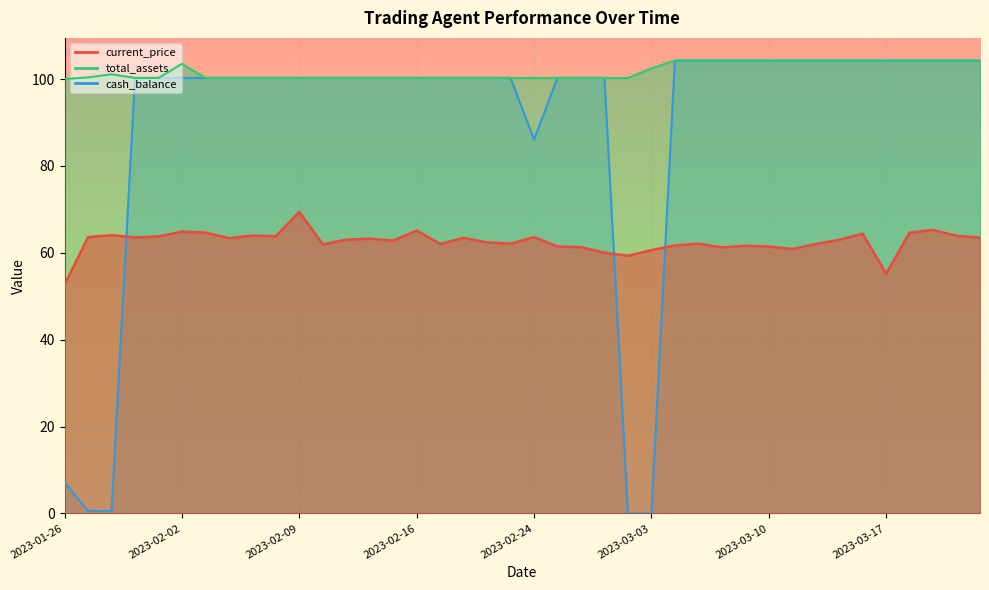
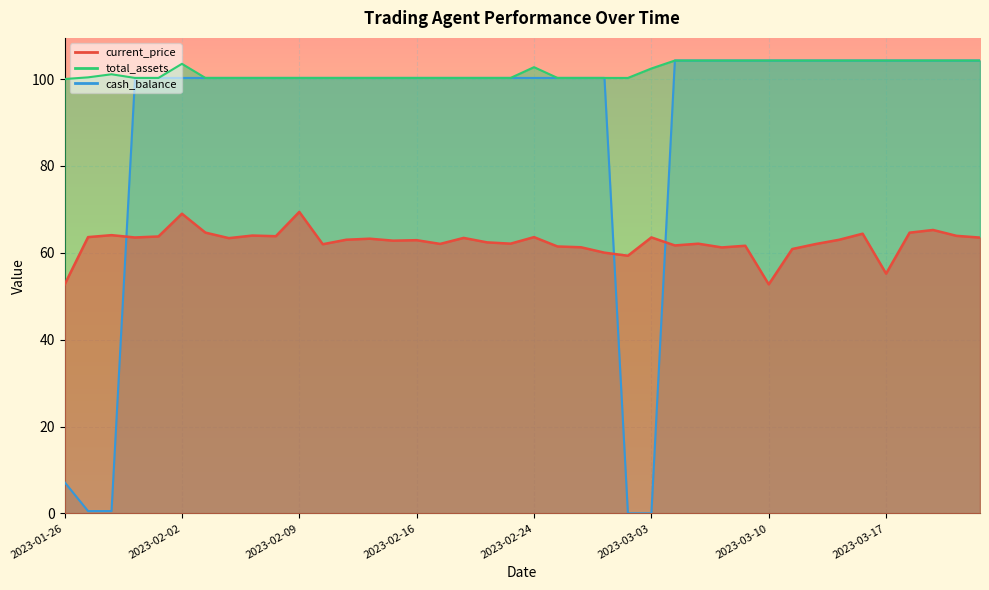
current_price, 2023-02-02: 65 -> 69
current_price, 2023-02-16: 65 -> 63
cash_balance, 2023-02-24: 86 -> 100
total_assets, 2023-02-24: 100 -> 103
current_price, 2023-03-03: 61 -> 64
current_price, 2023-03-10: 61 -> 53
